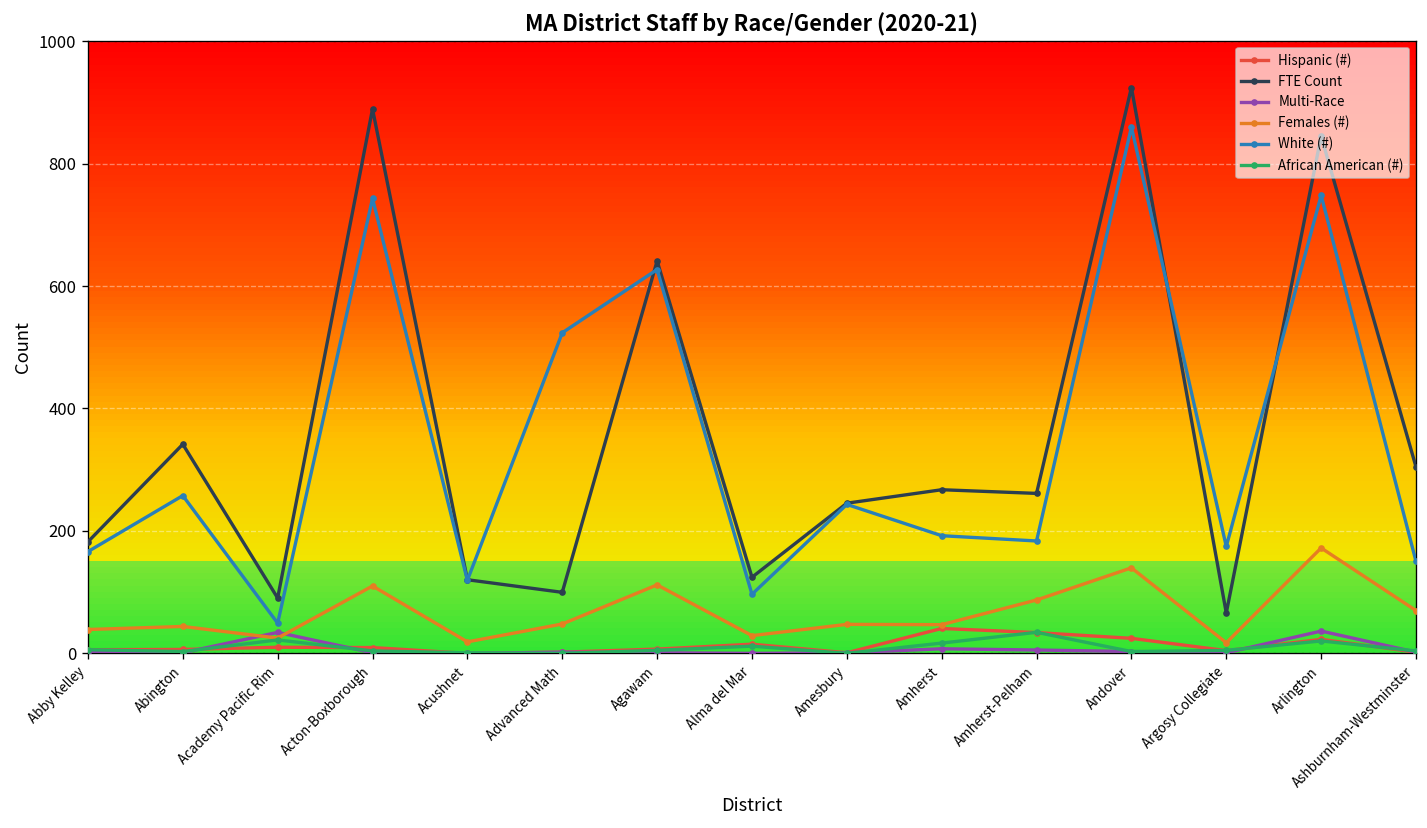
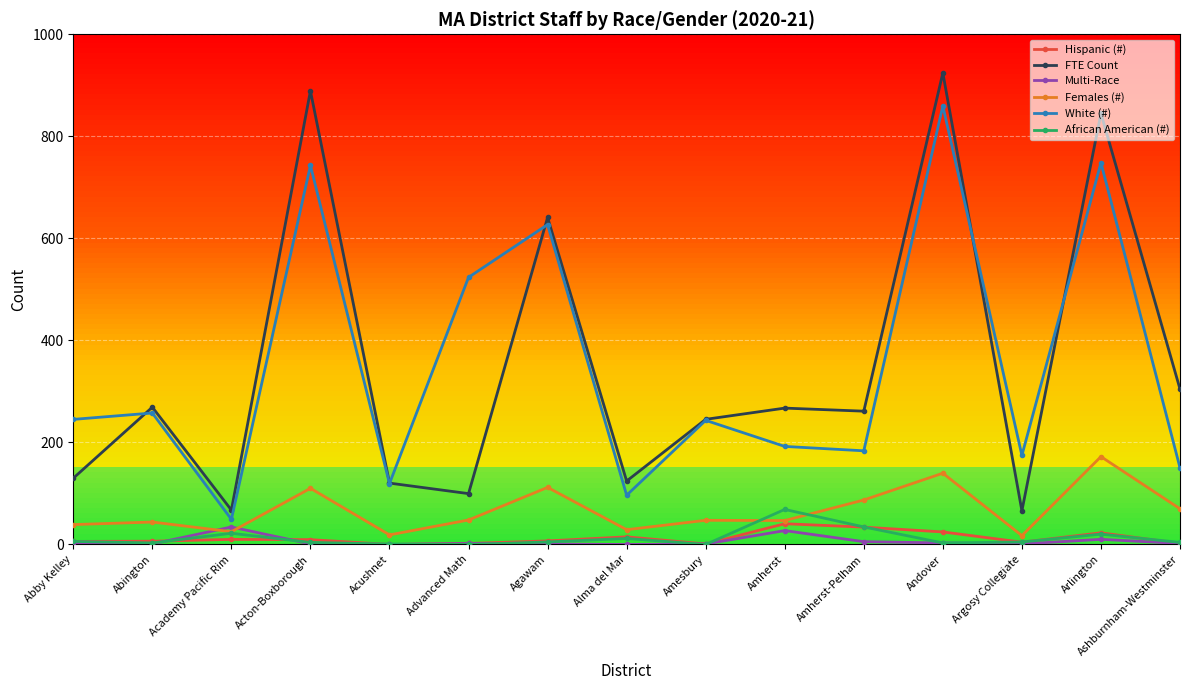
FTE Count, Abby Kelley: 180 -> 130
White (#), Abby Kelley: 170 -> 250
FTE Count, Abington: 340 -> 270
FTE Count, Academy Pacific Rim: 90 -> 70
Multi-Race, Amherst: 10 -> 30
African American (#), Amherst: 20 -> 70
Multi-Race, Arlington: 40 -> 10
